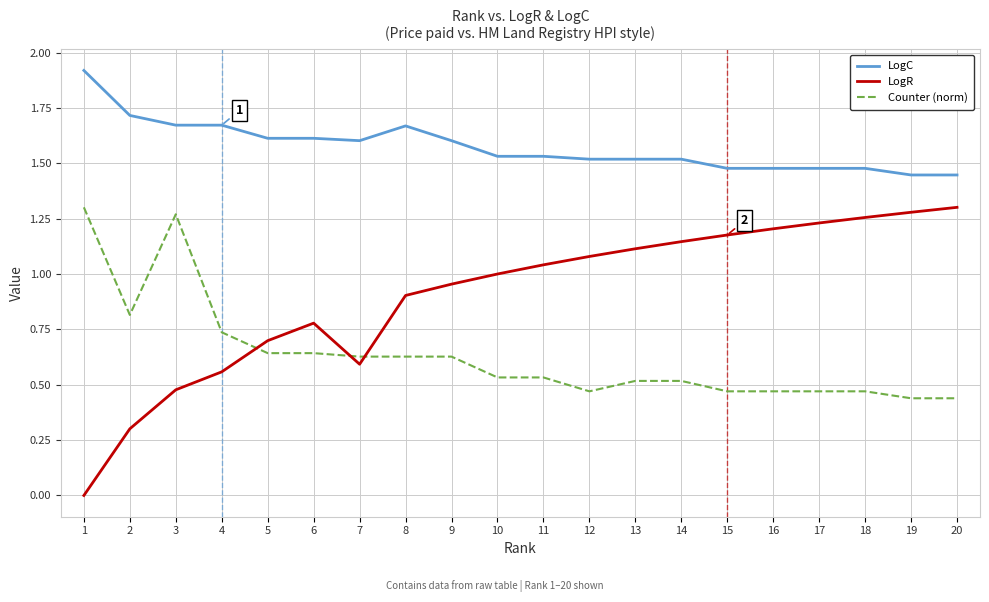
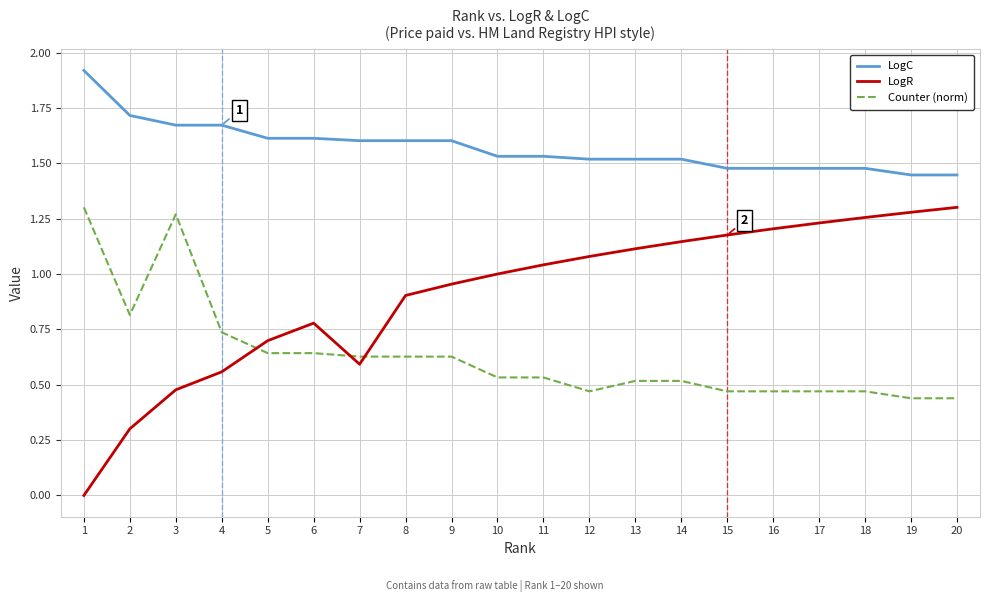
LogC, 8: 1.67 -> 1.60
